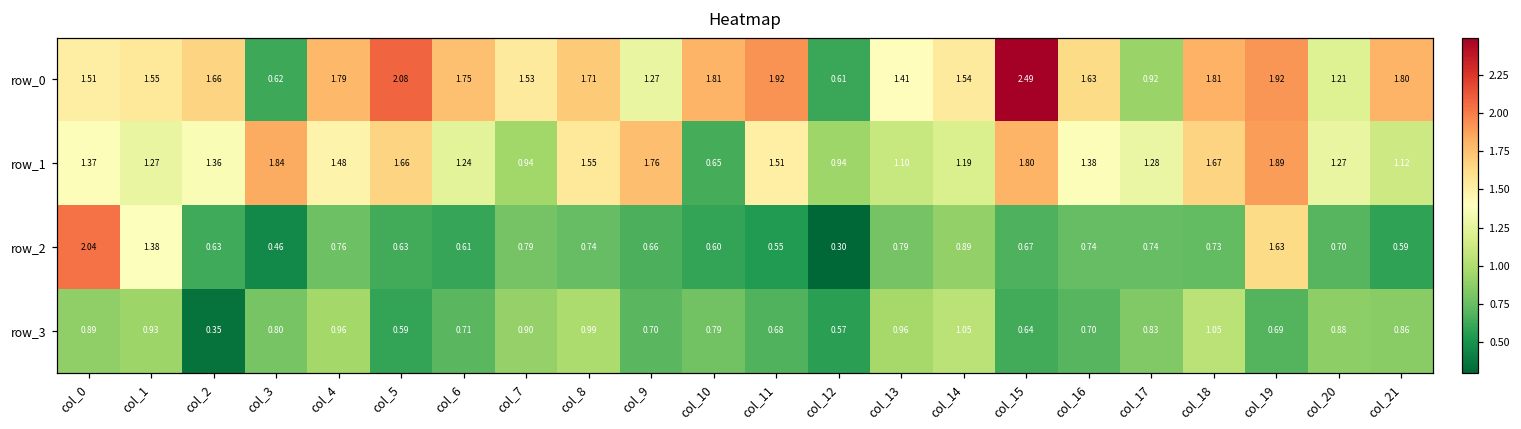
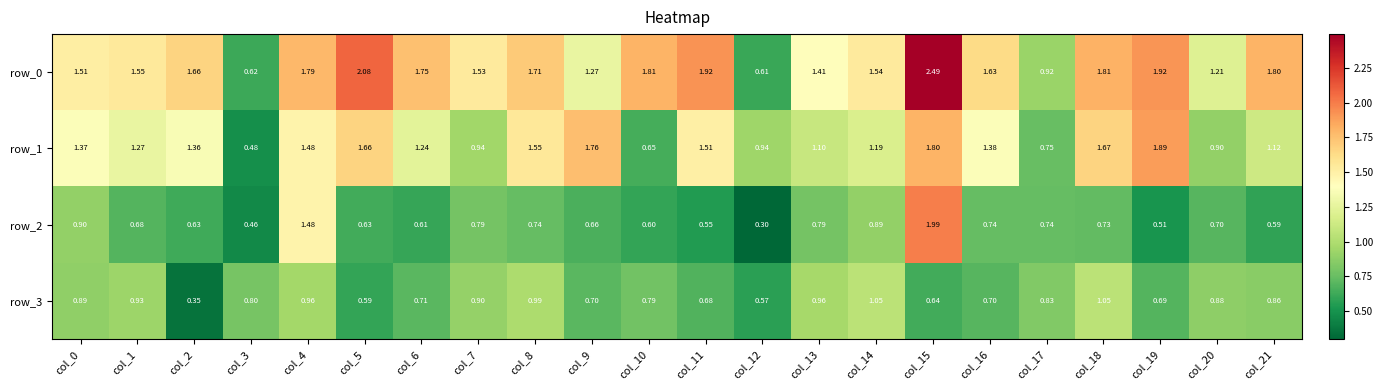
row_1, col_3: 1.84 -> 0.48
row_1, col_17: 1.28 -> 0.75
row_1, col_20: 1.27 -> 0.90
row_2, col_0: 2.04 -> 0.90
row_2, col_1: 1.38 -> 0.68
row_2, col_4: 0.76 -> 1.48
row_2, col_15: 0.67 -> 1.99
row_2, col_19: 1.63 -> 0.51
